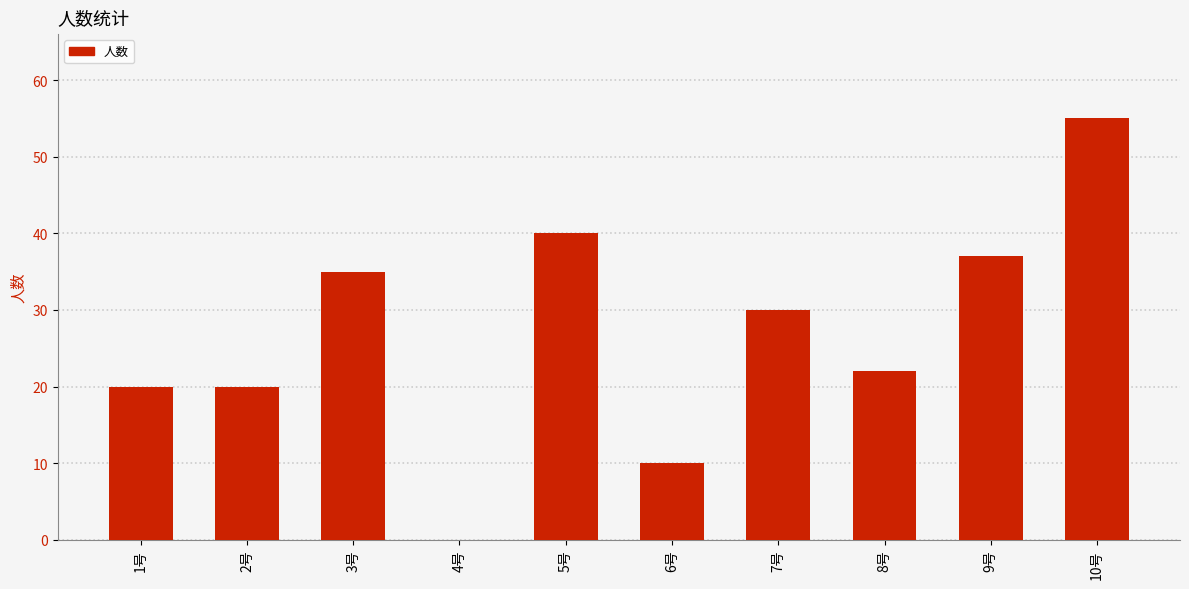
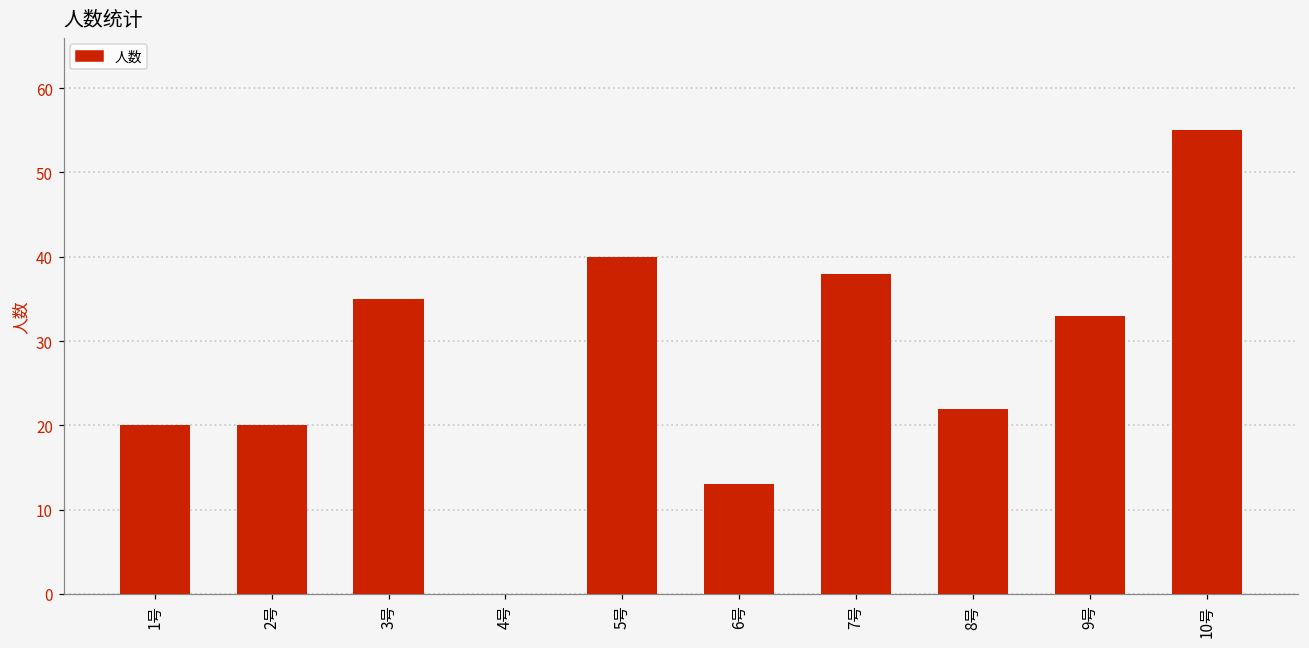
6号: 10 -> 13
7号: 30 -> 38
9号: 37 -> 33
